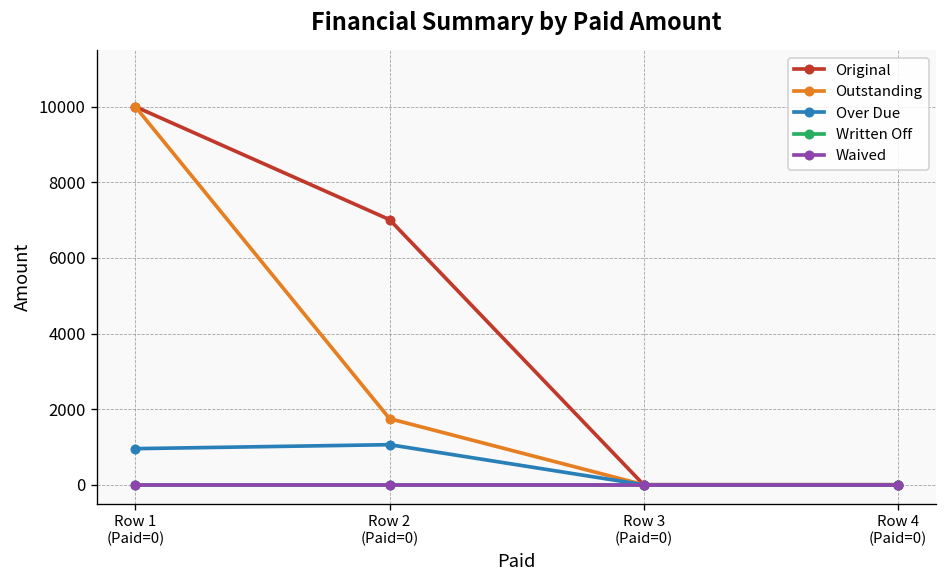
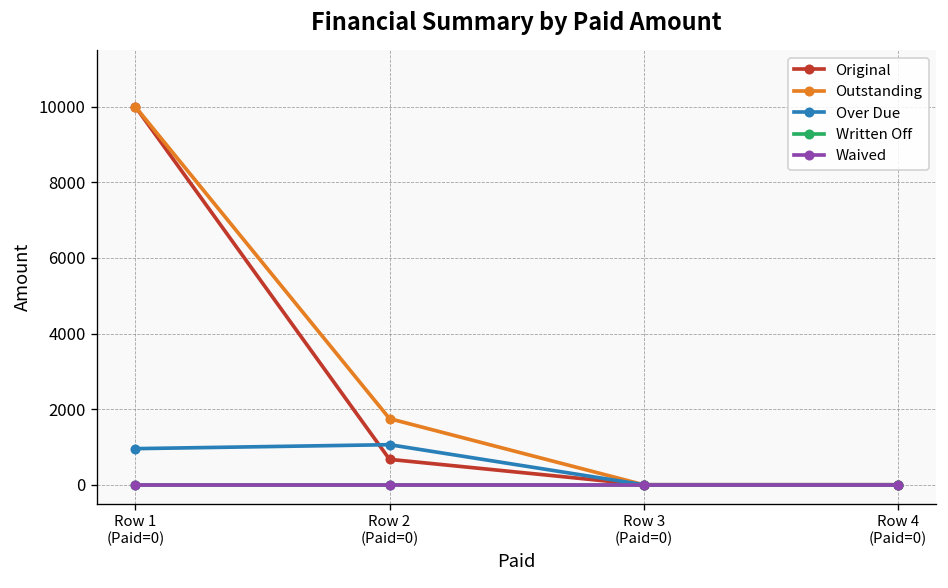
Original, Row 2 (Paid=0): 7000 -> 700
